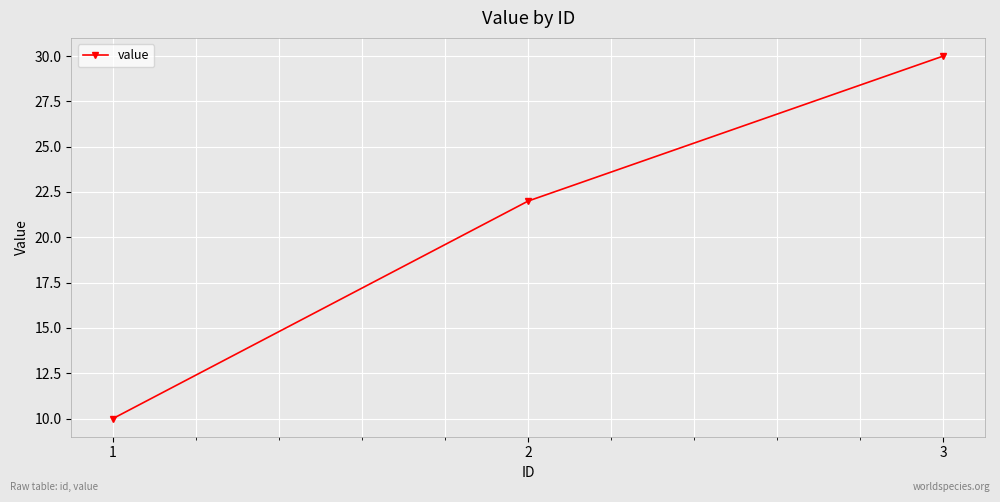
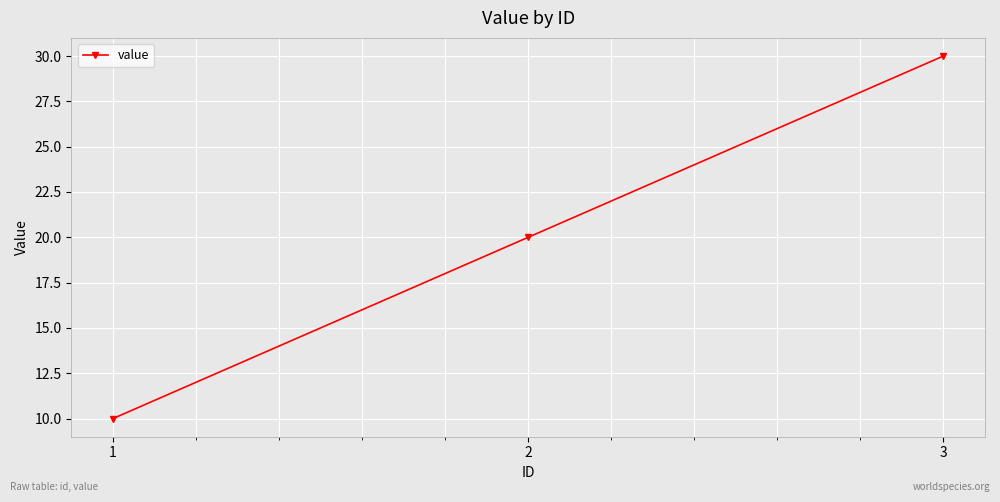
2: 22 -> 20
